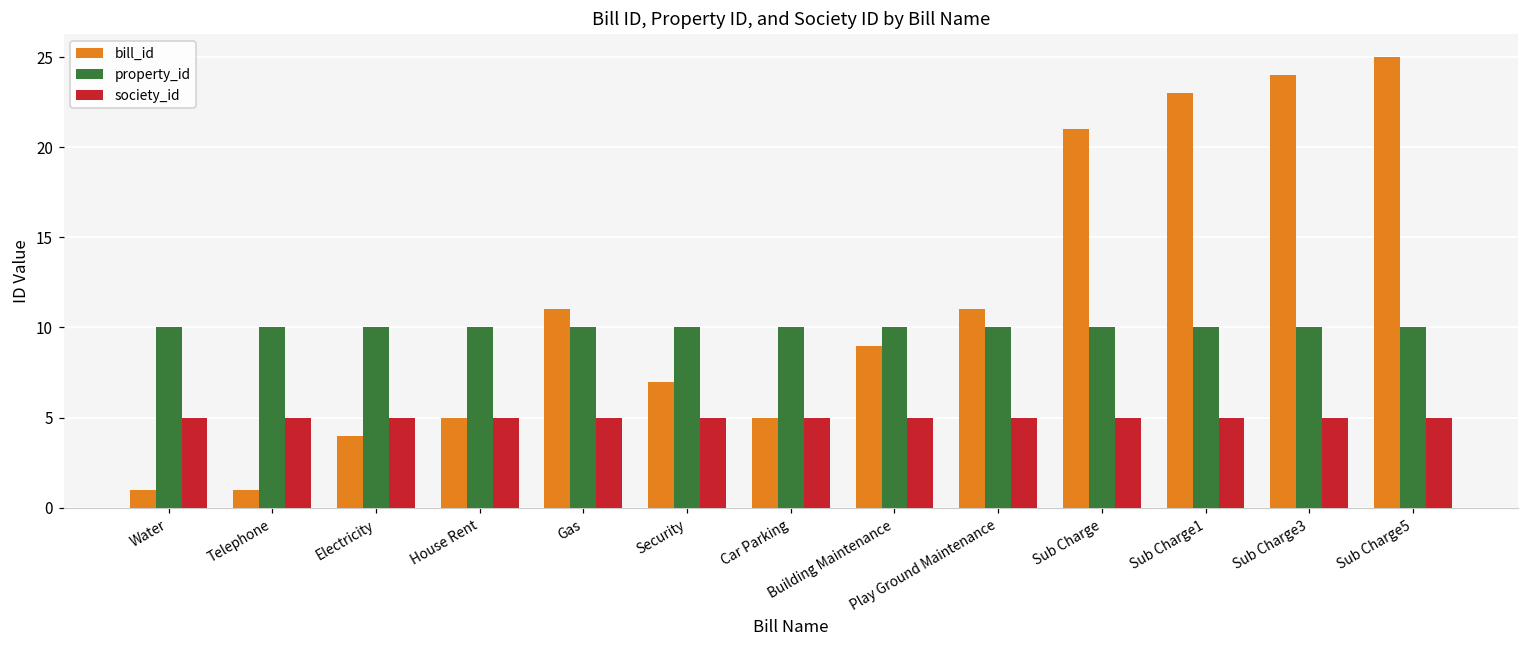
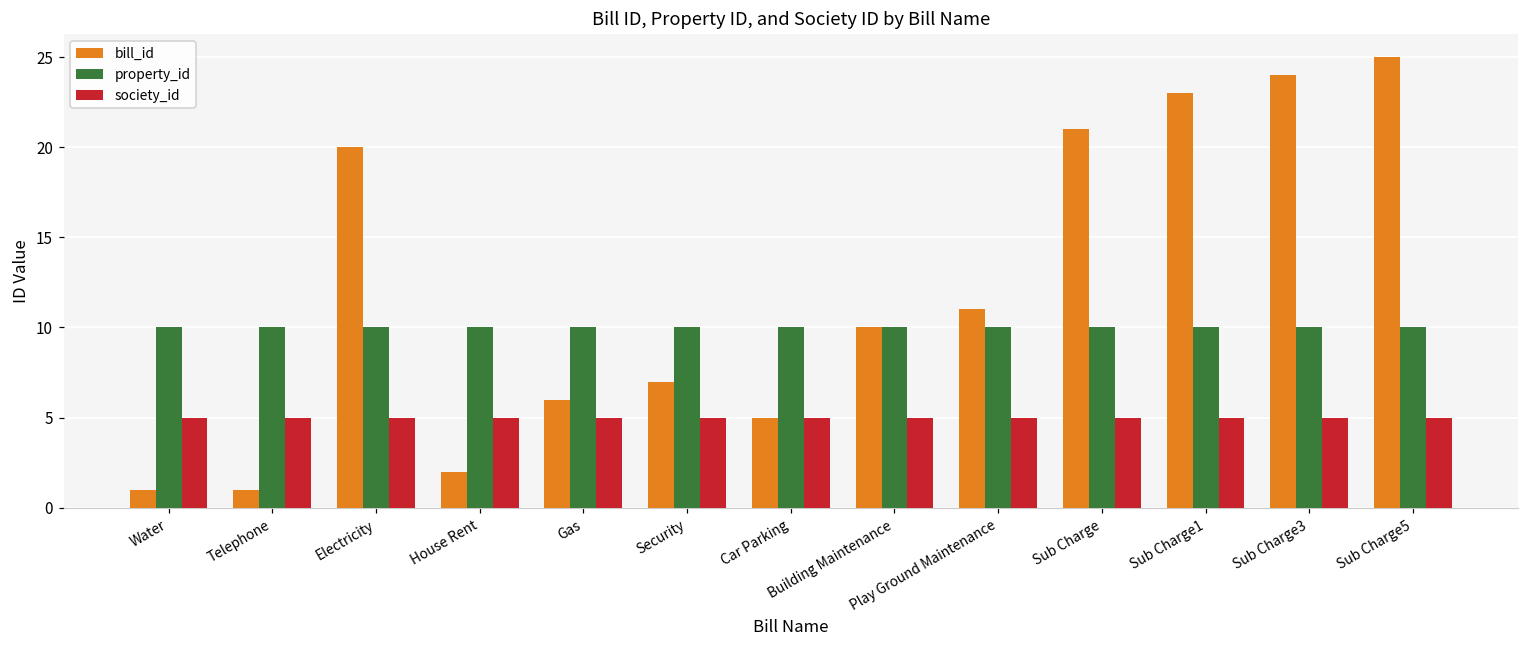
bill_id, Electricity: 4 -> 20
bill_id, House Rent: 5 -> 2
bill_id, Gas: 11 -> 6
bill_id, Building Maintenance: 9 -> 10
